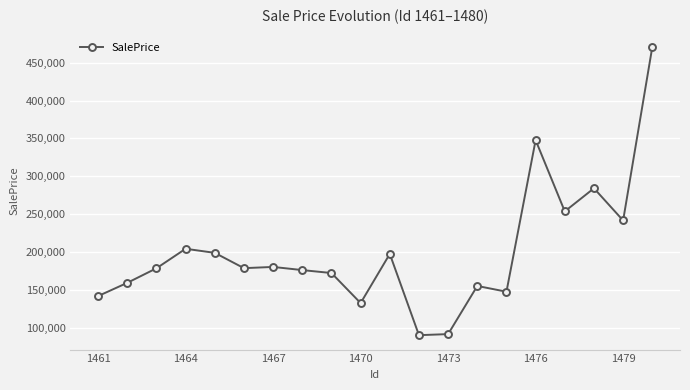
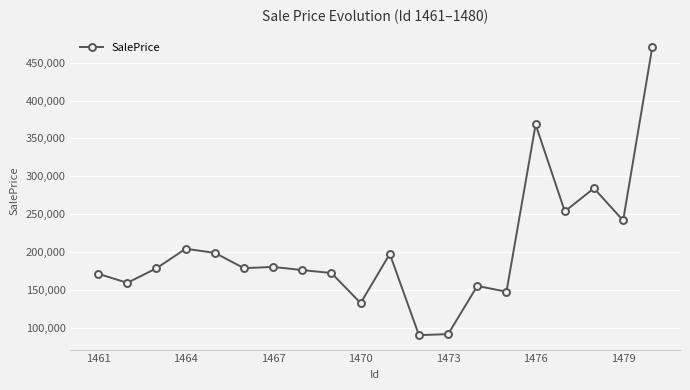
1461: 140,000 -> 170,000
1476: 350,000 -> 370,000
